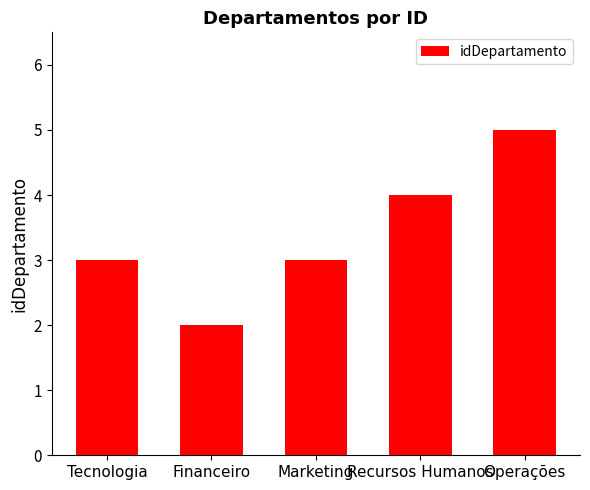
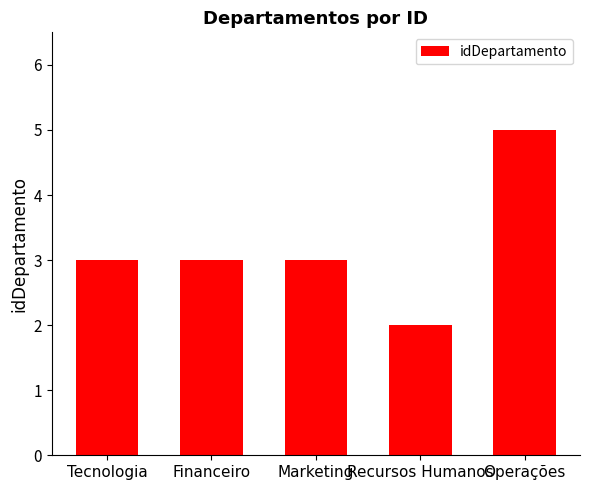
Financeiro: 2 -> 3
Recursos Humanos: 4 -> 2
